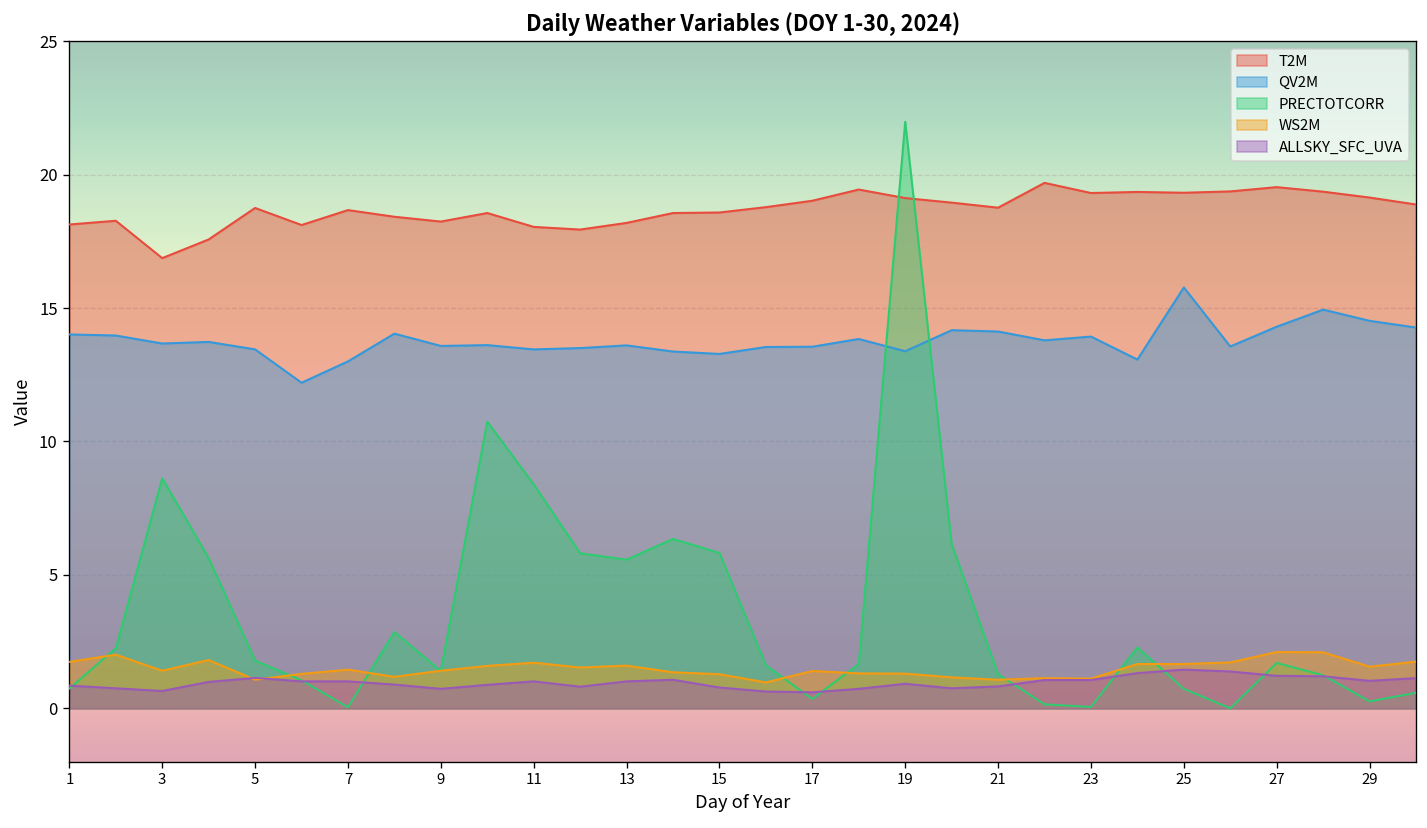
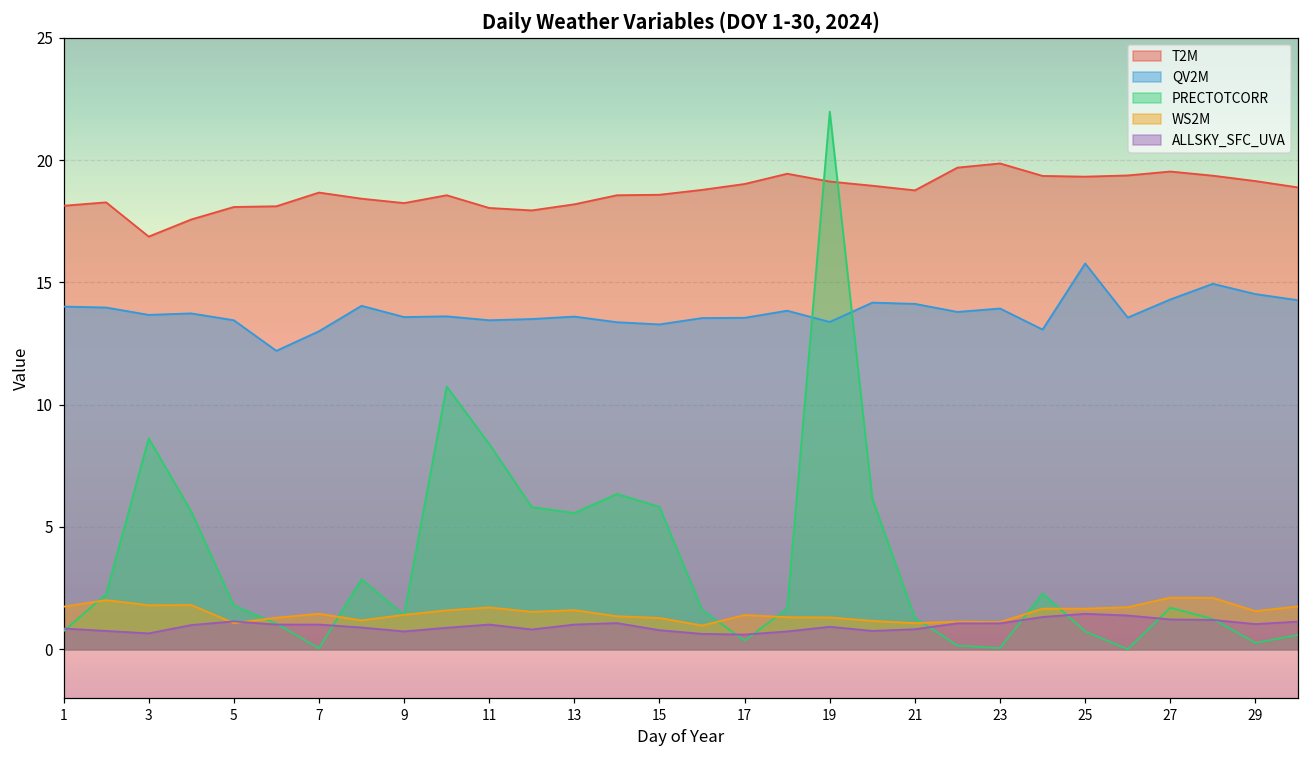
WS2M, 3: 1.4 -> 1.8
T2M, 5: 18.8 -> 18.1
T2M, 23: 19.3 -> 19.9
